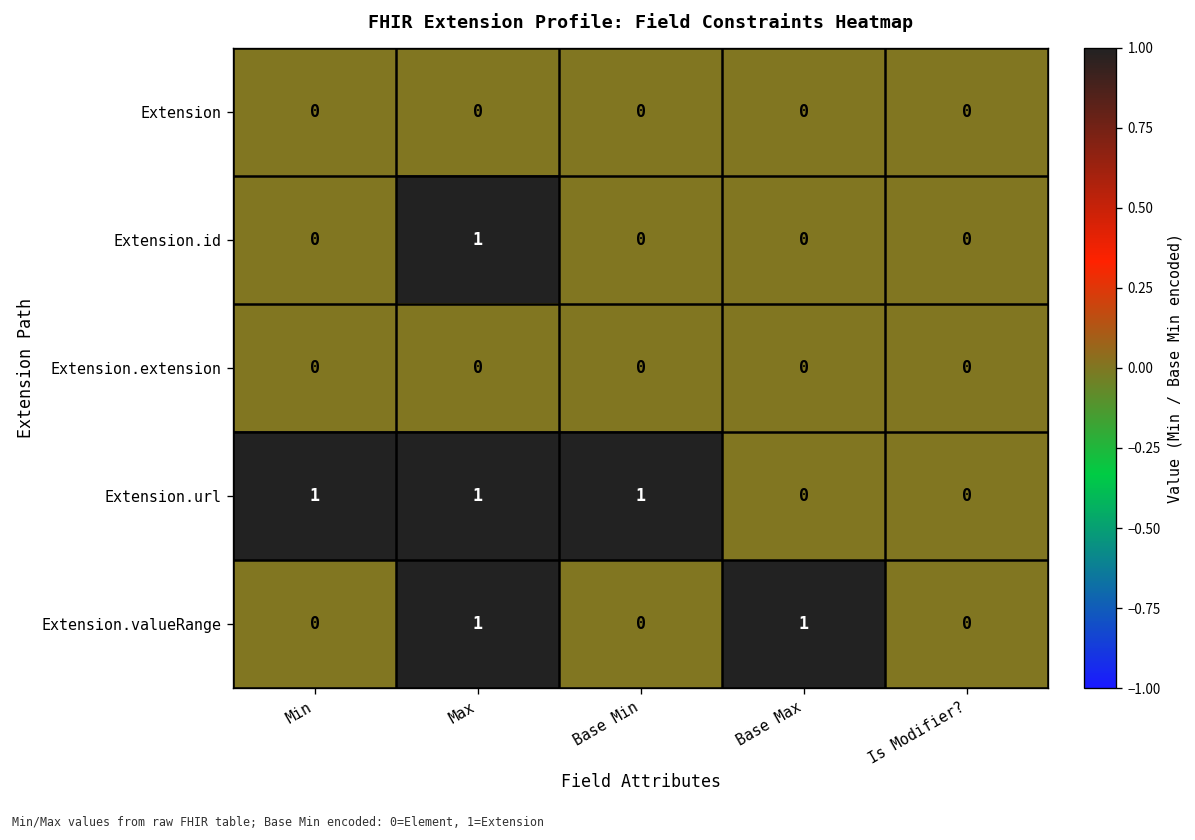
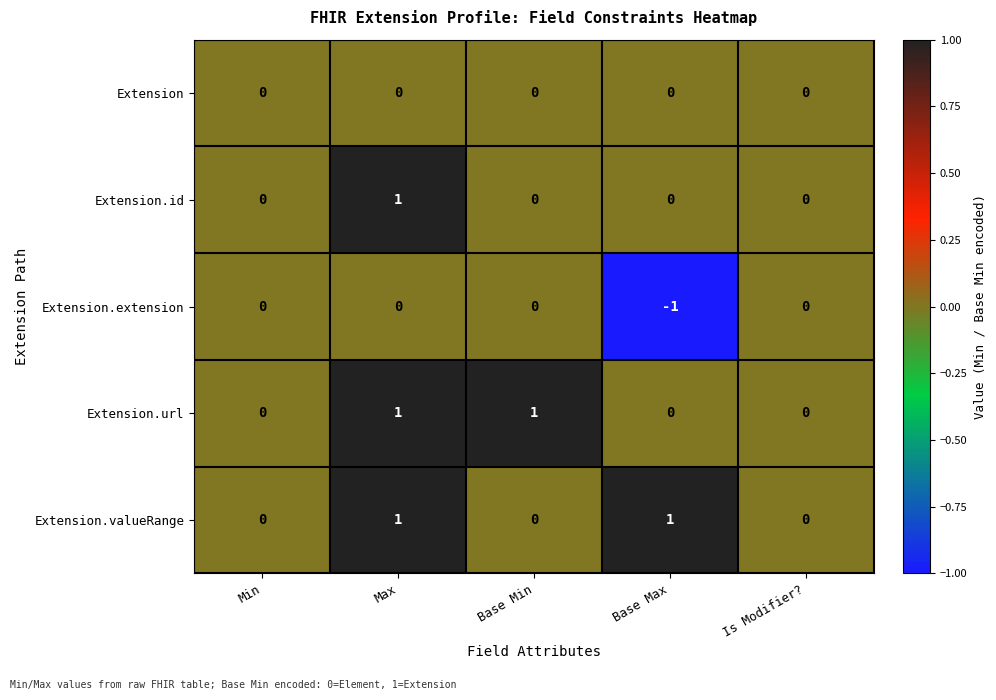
Extension.extension, Base Max: 0 -> -1
Extension.url, Min: 1 -> 0
